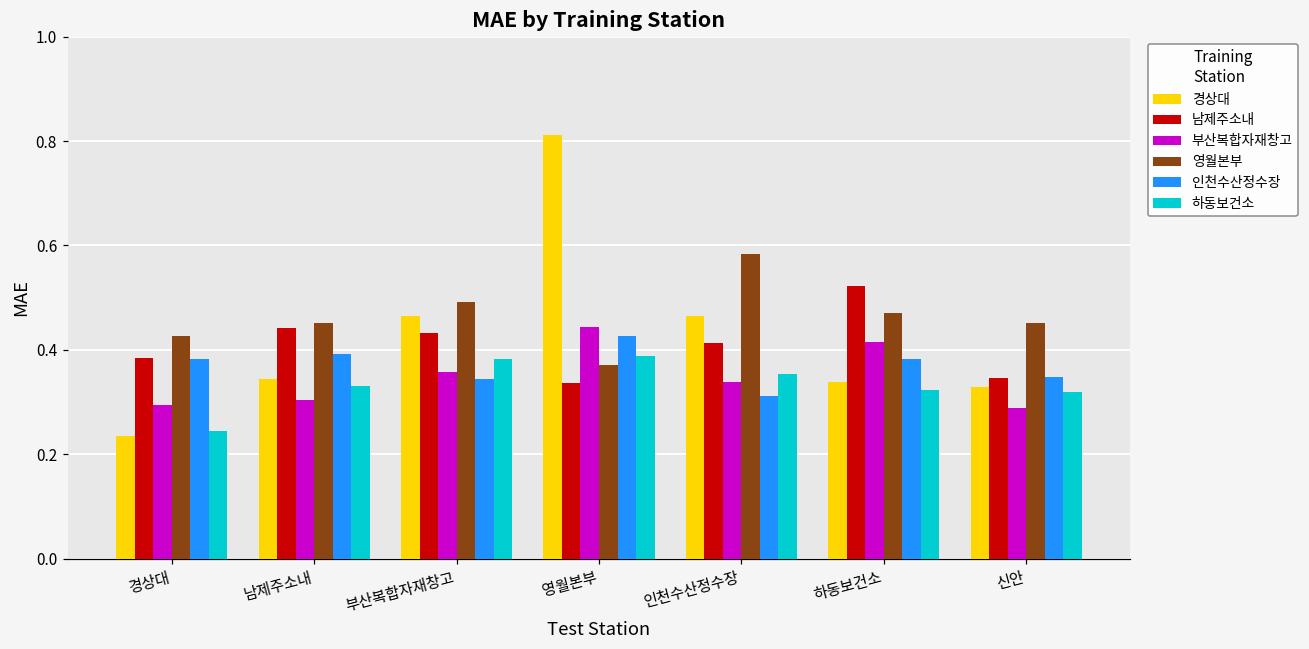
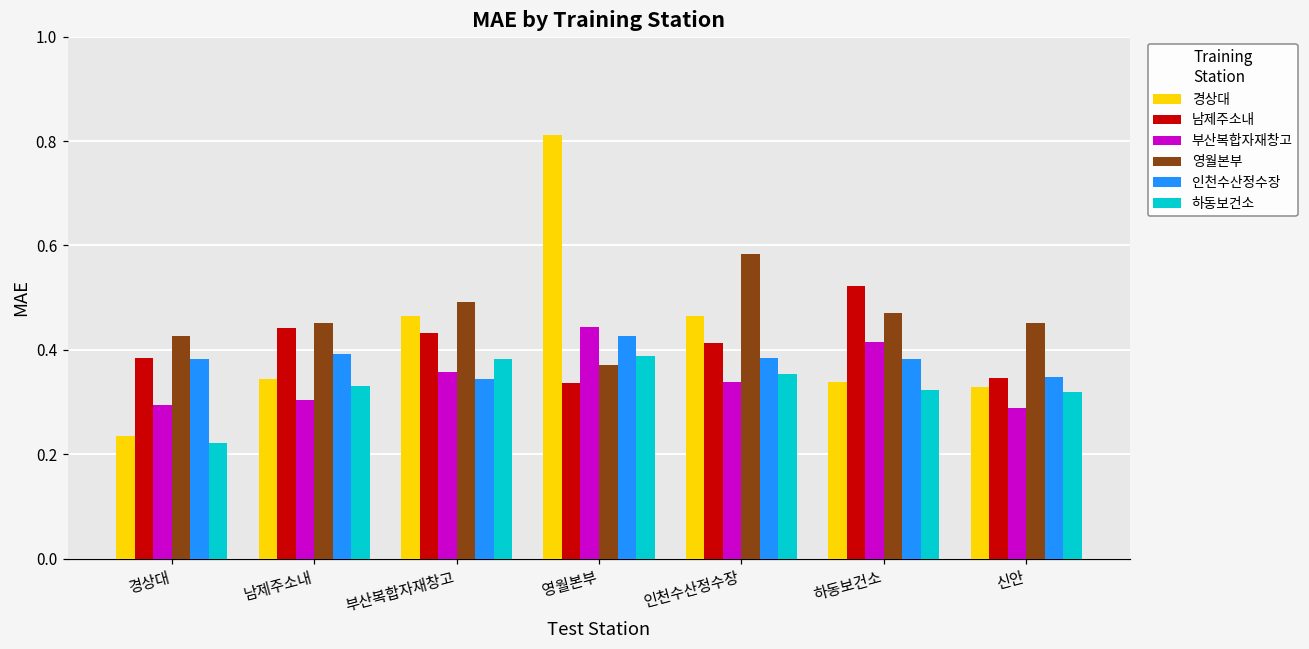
하동보건소, 경상대: 0.24 -> 0.22
인천수산정수장, 인천수산정수장: 0.31 -> 0.38
